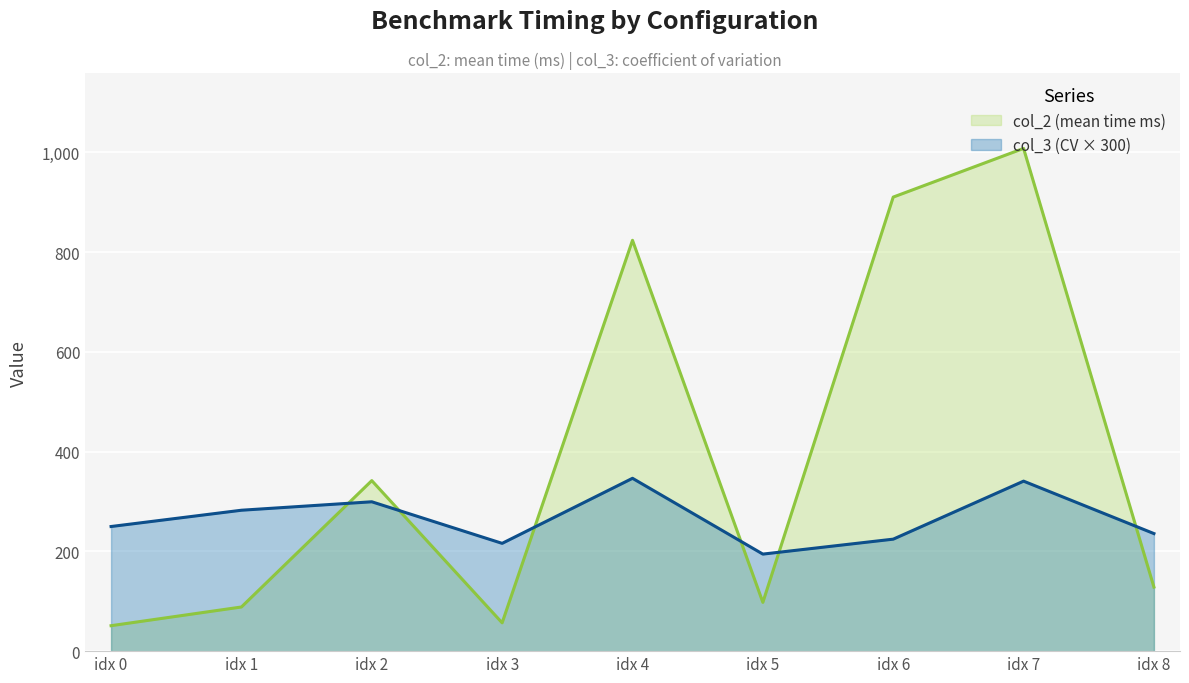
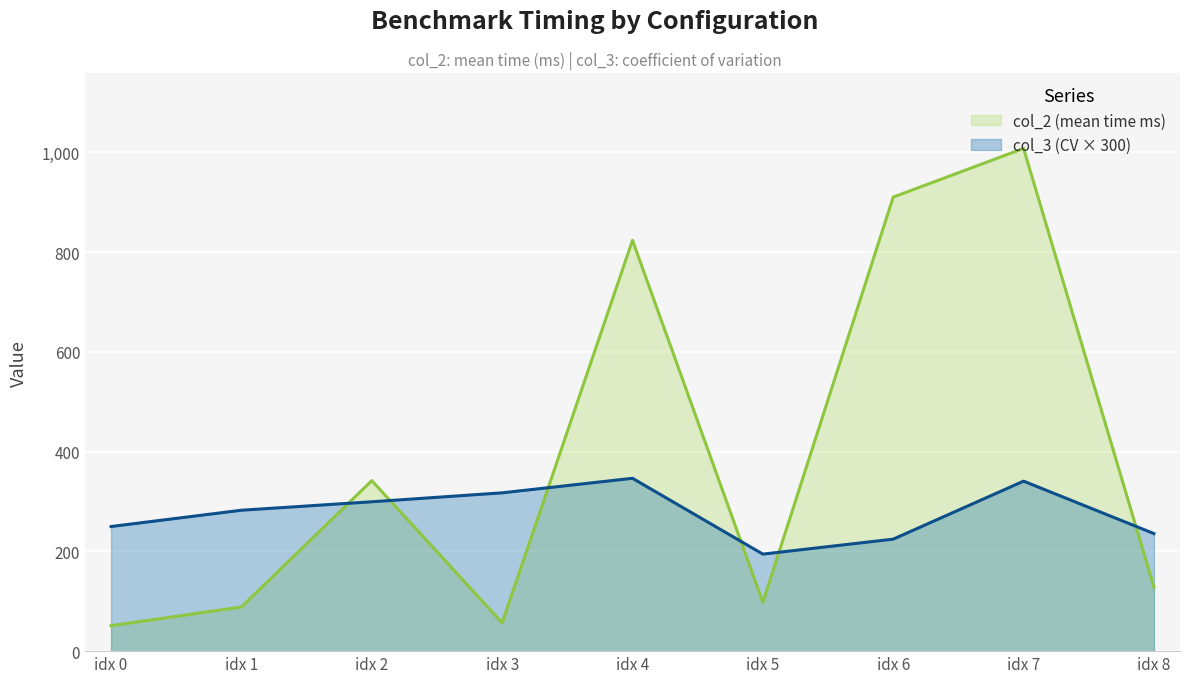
col_3 (CV × 300), idx 3: 220 -> 320
